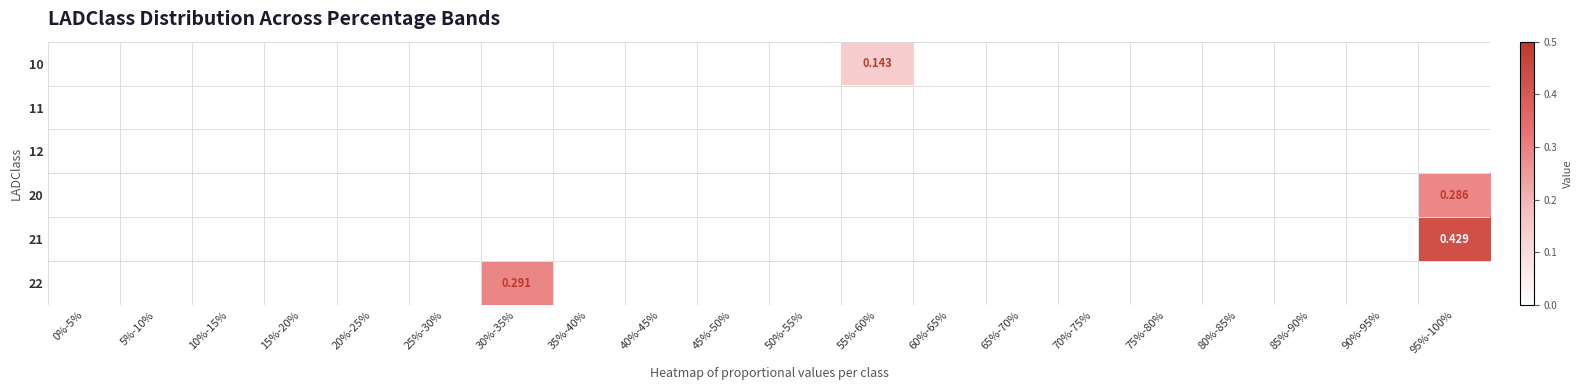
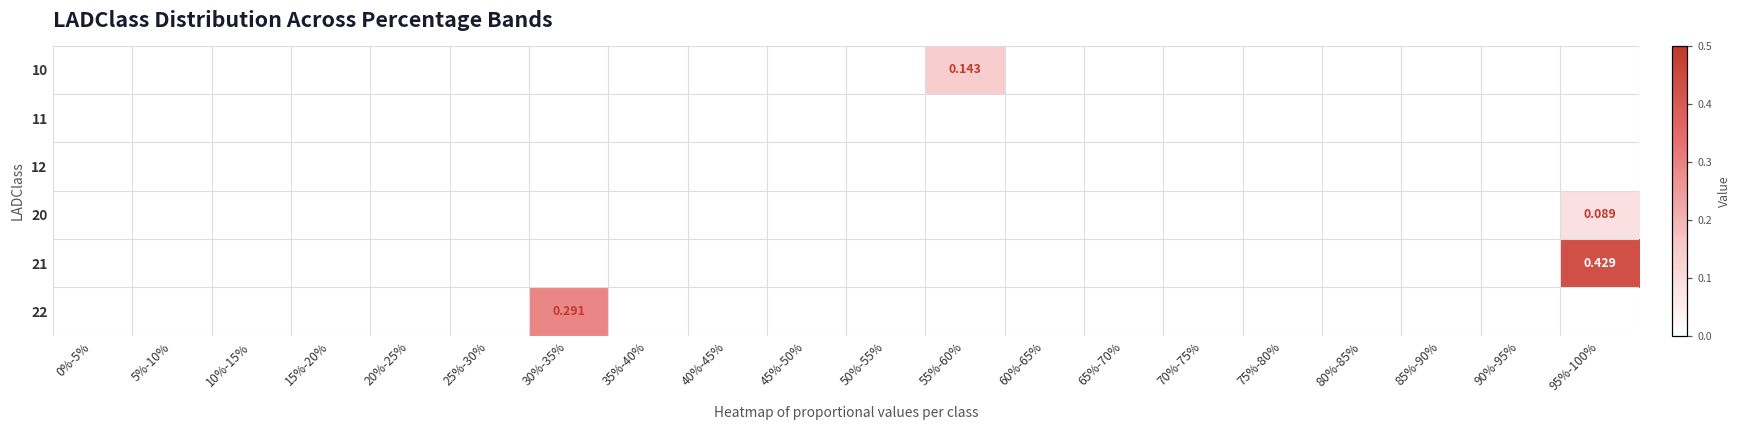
20, 95%-100%: 0.286 -> 0.089
